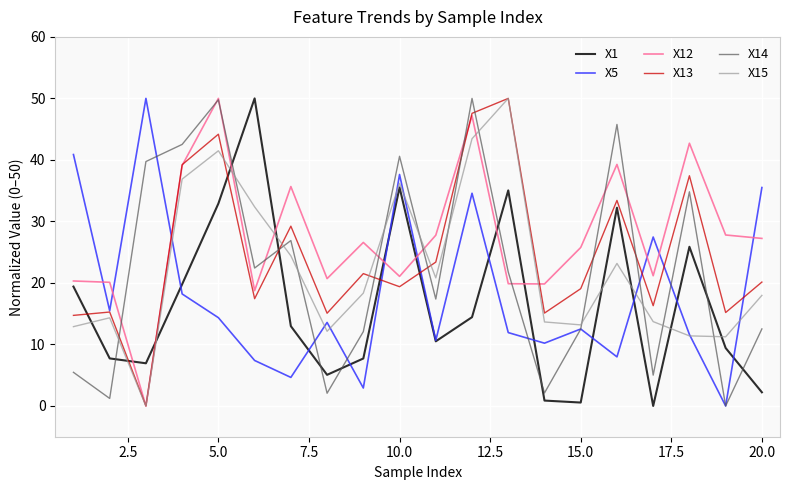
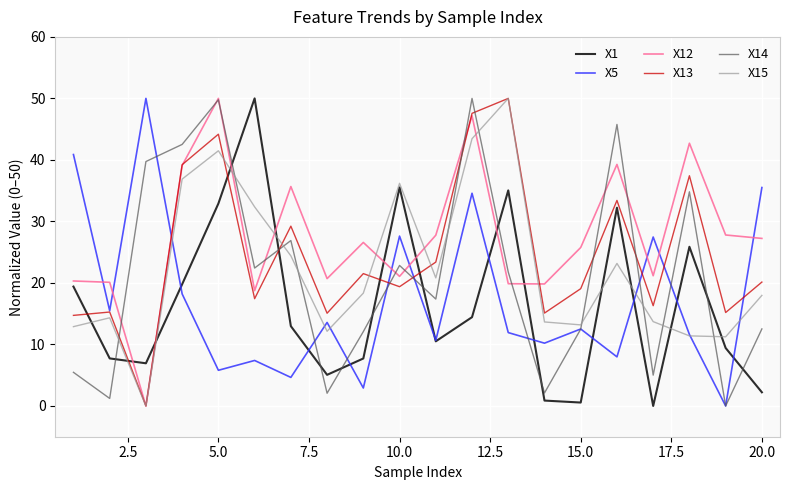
X5, 5.0: 14 -> 6
X5, 10.0: 38 -> 28
X14, 10.0: 41 -> 23
